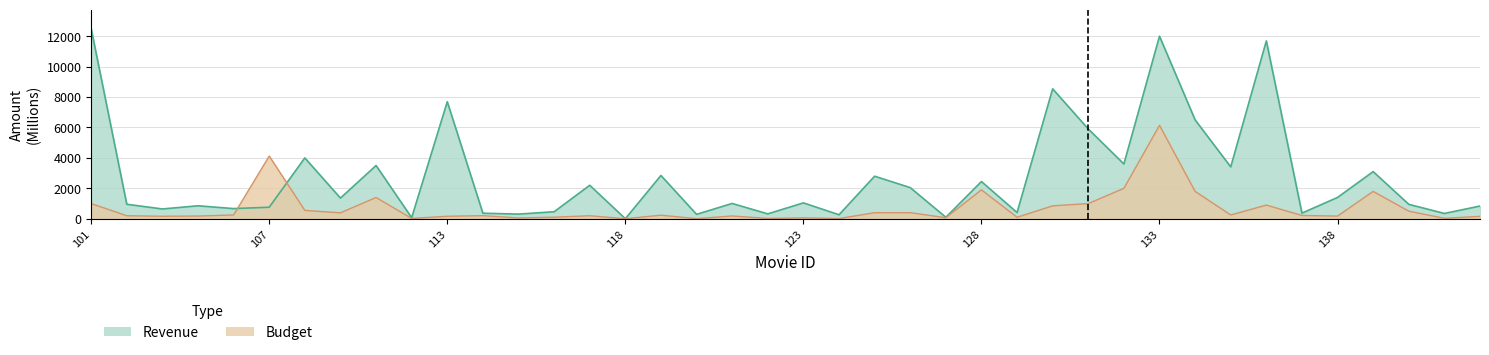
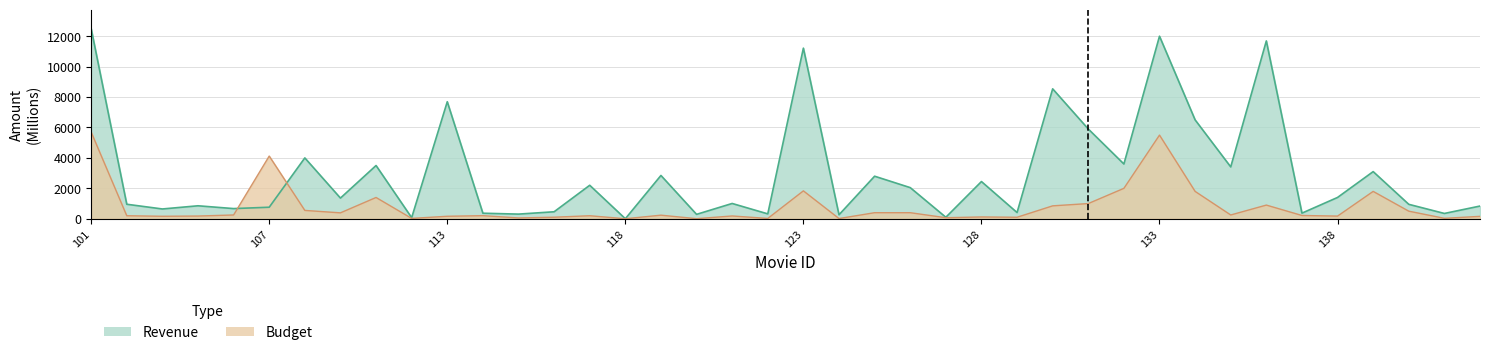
Budget, 101: 1000 -> 5700
Revenue, 123: 1000 -> 11200
Budget, 123: 100 -> 1800
Budget, 128: 1900 -> 100
Budget, 133: 6100 -> 5500
